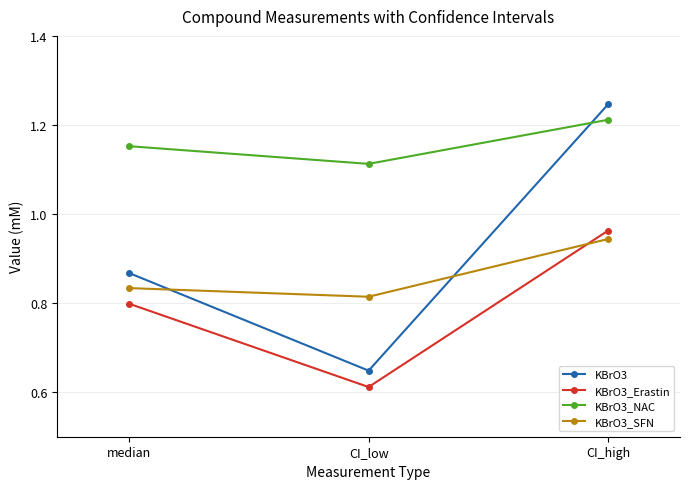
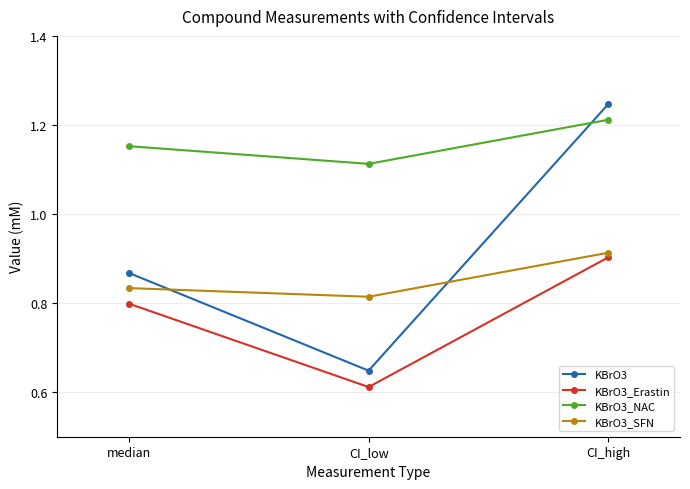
KBrO3_Erastin, CI_high: 0.96 -> 0.90
KBrO3_SFN, CI_high: 0.94 -> 0.91
